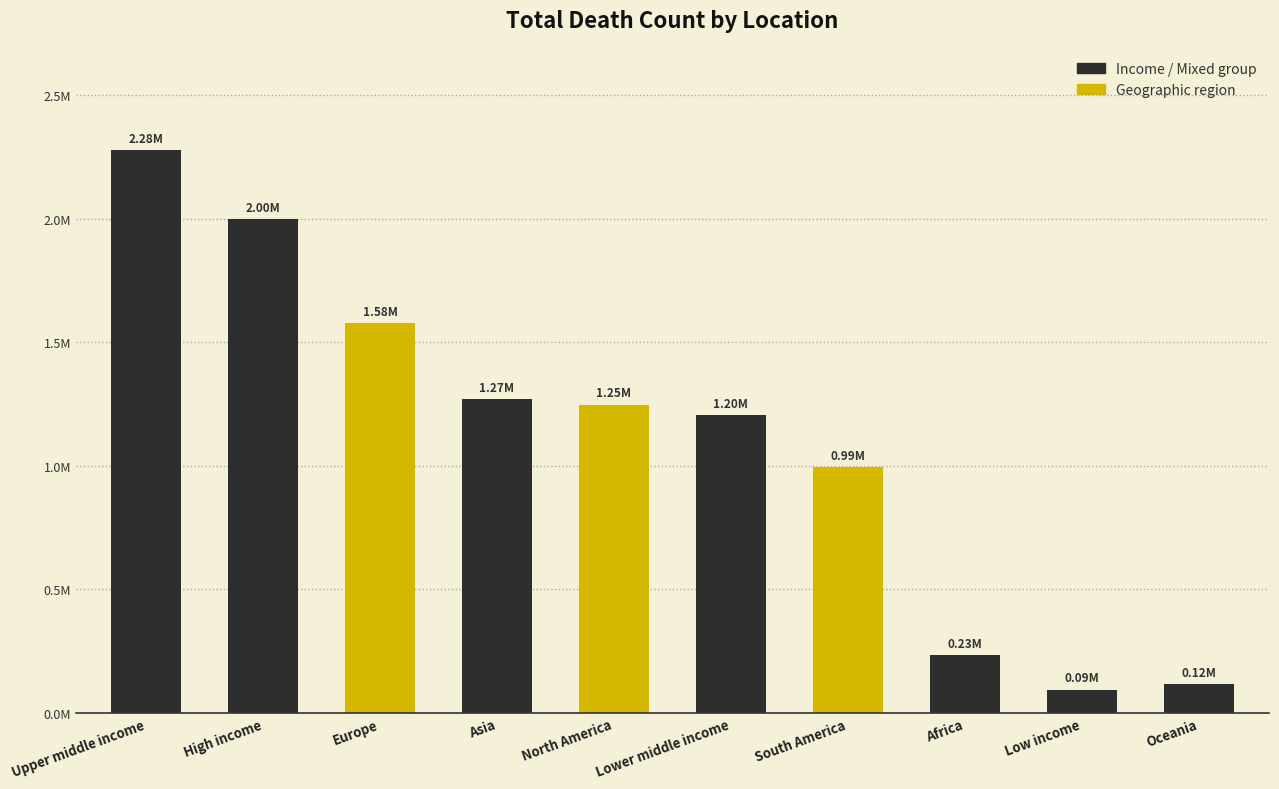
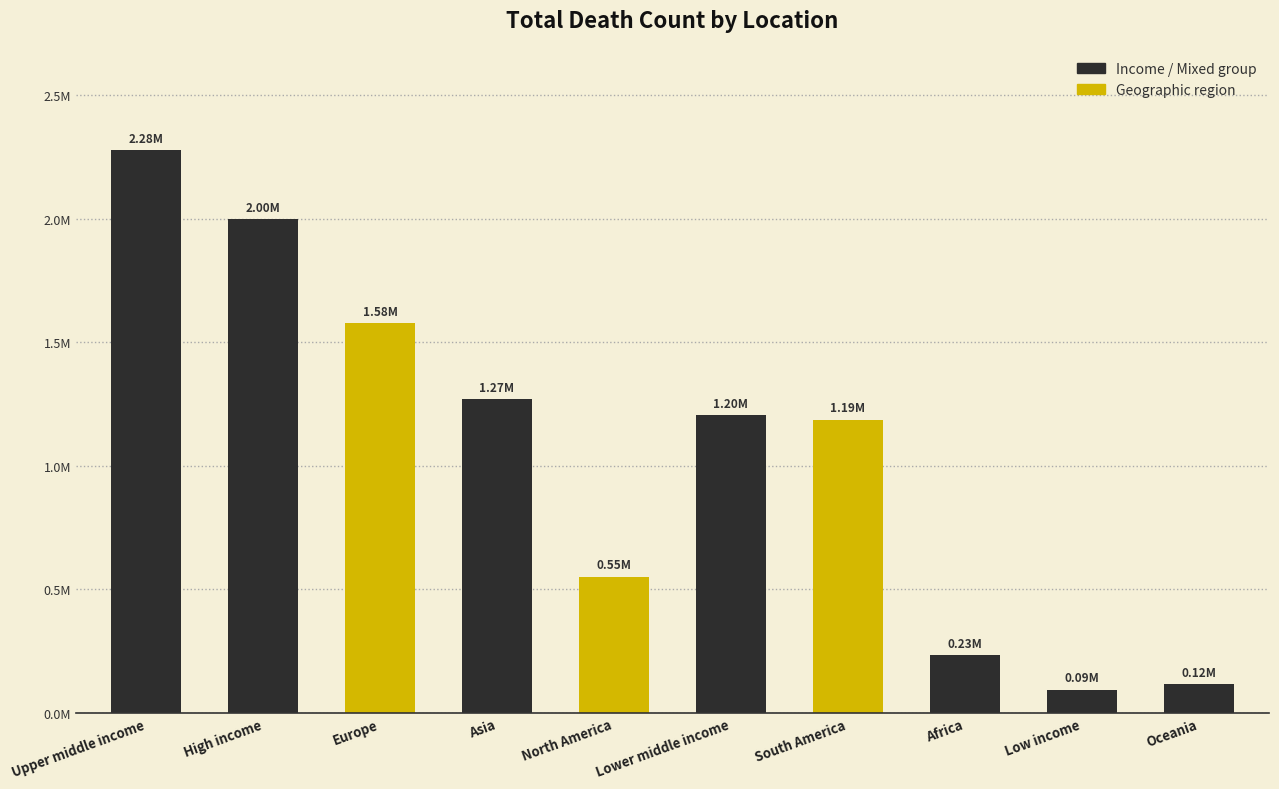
North America: 1.25M -> 0.55M
South America: 0.99M -> 1.19M
